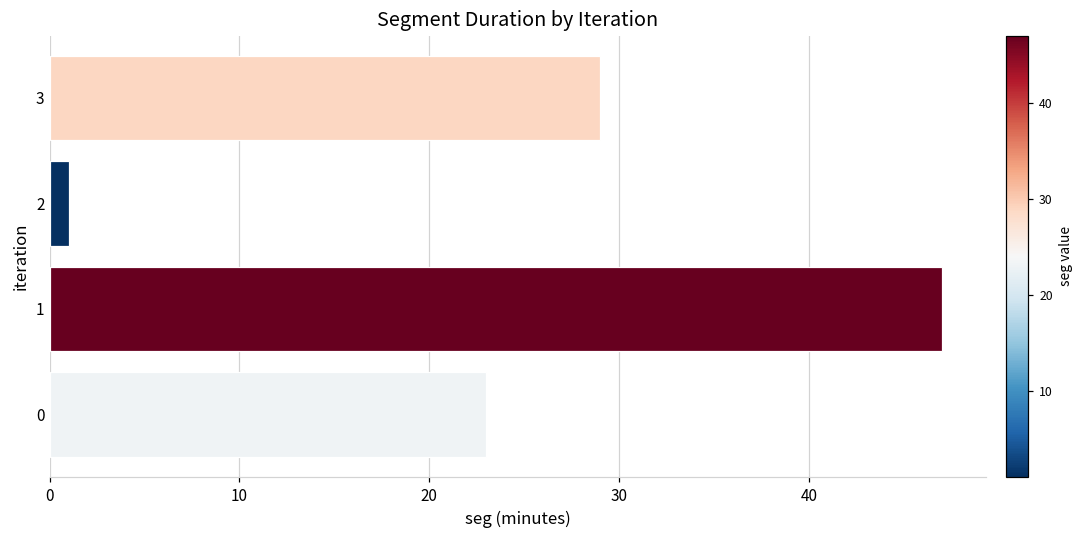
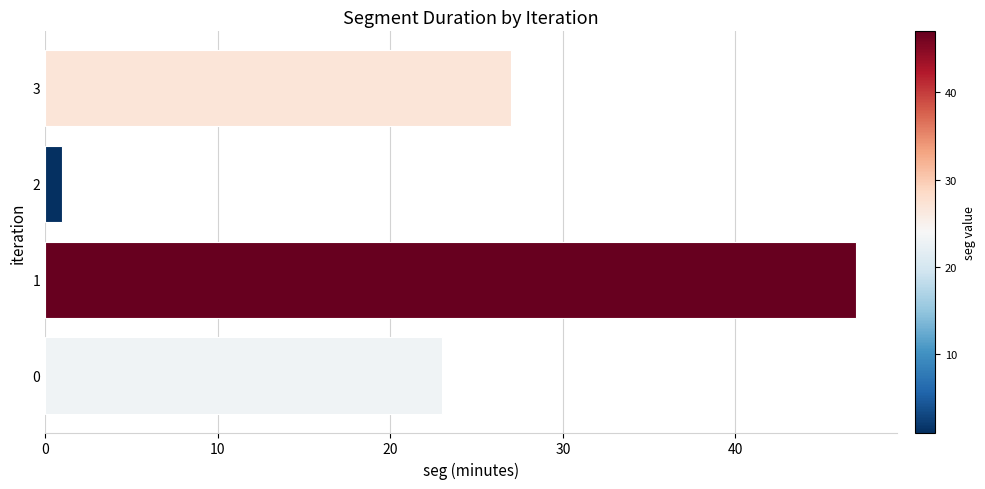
3: 29 -> 27
